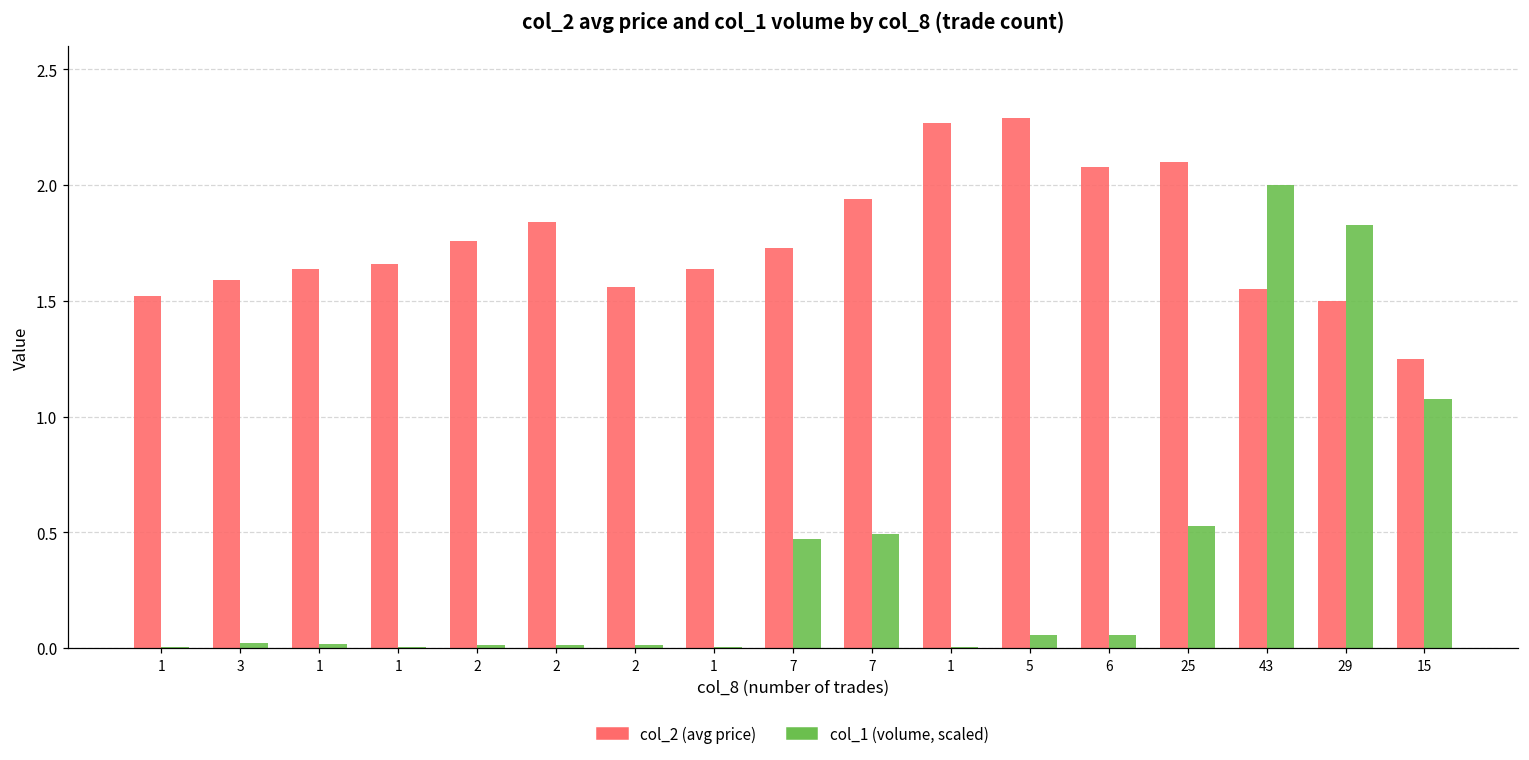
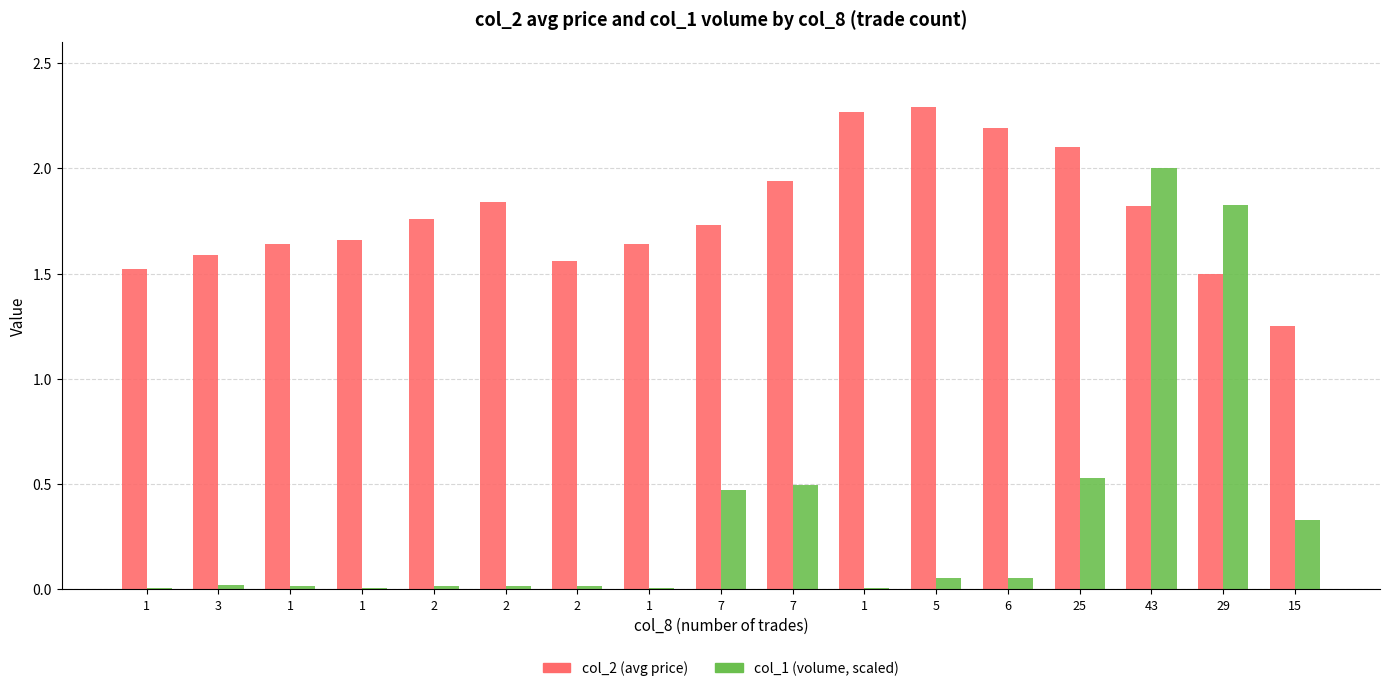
col_2 (avg price), 6: 2.08 -> 2.19
col_2 (avg price), 43: 1.55 -> 1.82
col_1 (volume, scaled), 15: 1.07 -> 0.33
